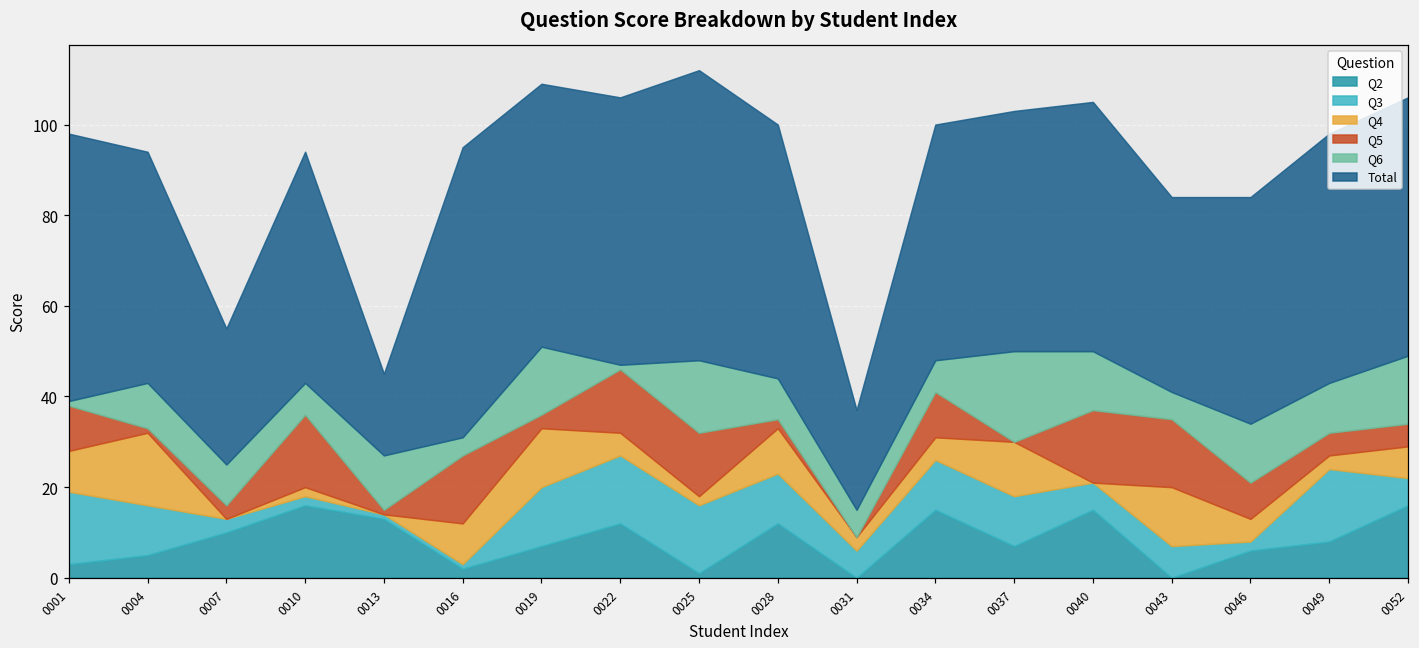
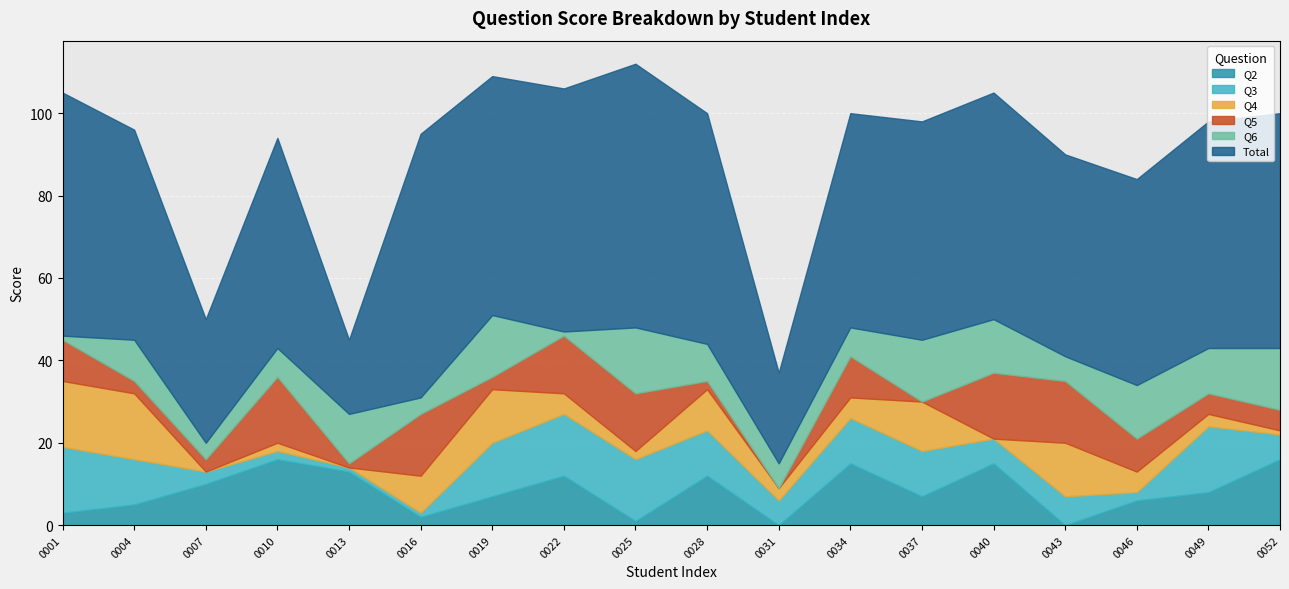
Q4, 0001: 9 -> 16
Q5, 0004: 1 -> 3
Q6, 0007: 9 -> 4
Q6, 0037: 20 -> 15
Total, 0043: 43 -> 49
Q4, 0052: 7 -> 1
